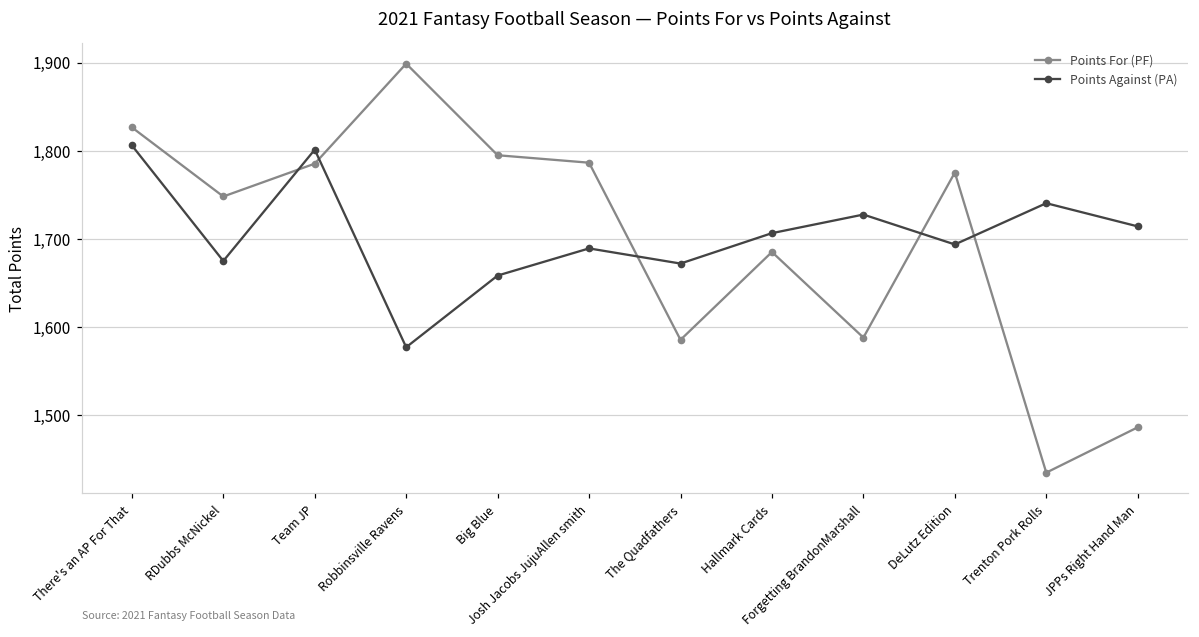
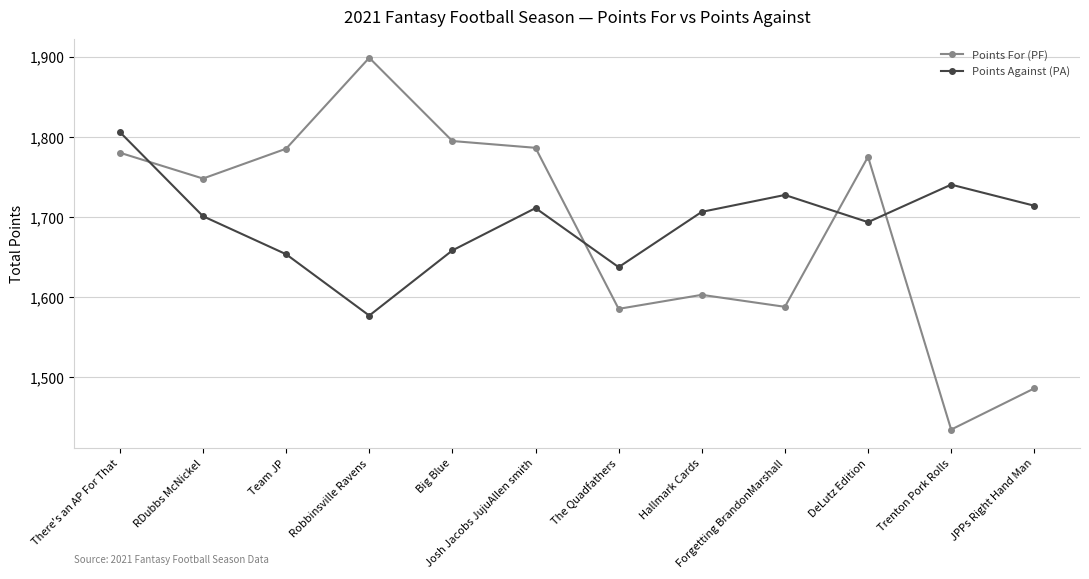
Points For (PF), There's an AP For That: 1,830 -> 1,780
Points Against (PA), RDubbs McNickel: 1,670 -> 1,700
Points Against (PA), Team JP: 1,800 -> 1,650
Points Against (PA), Josh Jacobs JujuAllen smith: 1,690 -> 1,710
Points Against (PA), The Quadfathers: 1,670 -> 1,640
Points For (PF), Hallmark Cards: 1,690 -> 1,600
